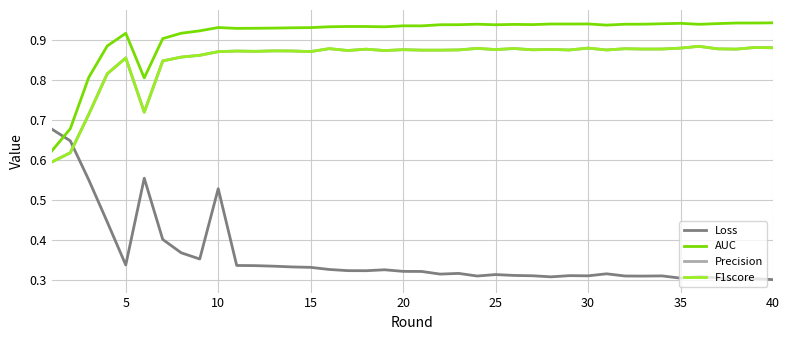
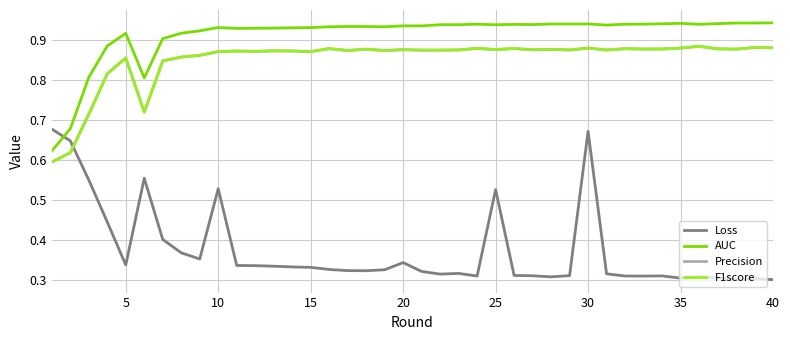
Loss, 20: 0.32 -> 0.34
Loss, 25: 0.31 -> 0.53
Loss, 30: 0.31 -> 0.67
